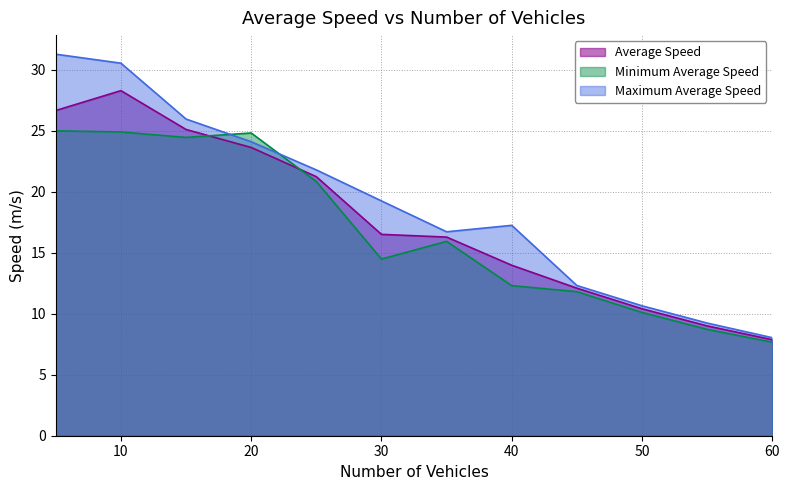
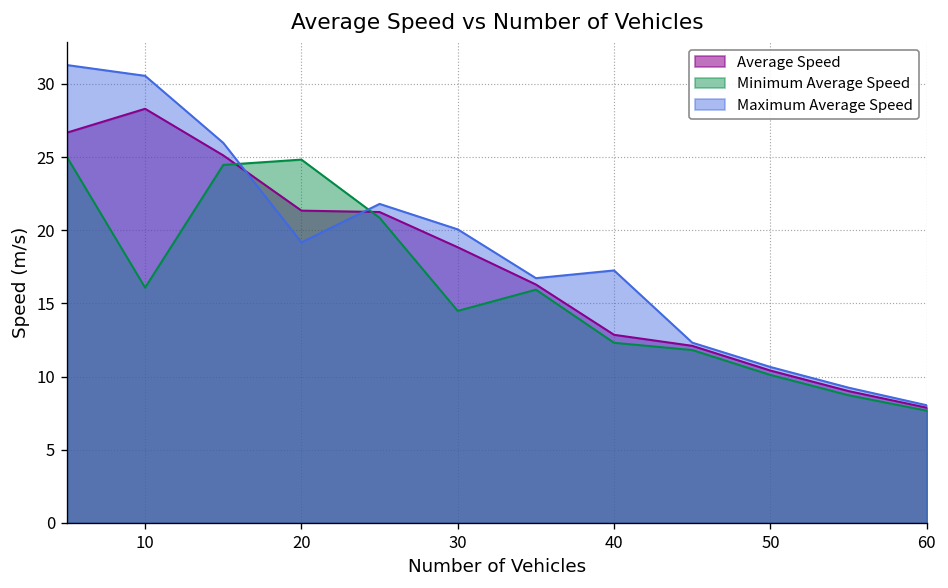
Minimum Average Speed, 10: 24.9 -> 16.1
Average Speed, 20: 23.6 -> 21.3
Maximum Average Speed, 20: 24.1 -> 19.2
Average Speed, 30: 16.5 -> 18.8
Maximum Average Speed, 30: 19.3 -> 20.1
Average Speed, 40: 14.0 -> 12.9
